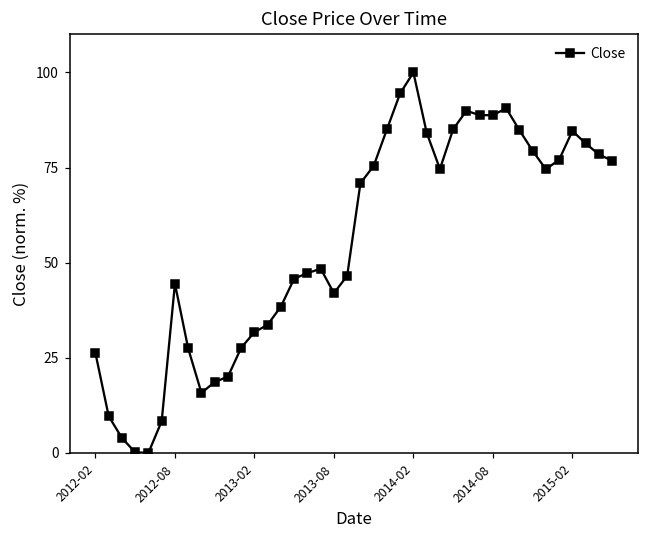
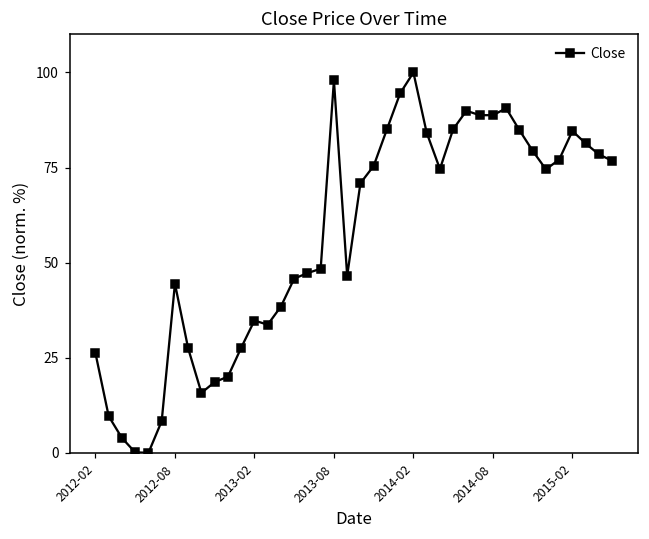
2013-02: 32 -> 35
2013-08: 42 -> 98
